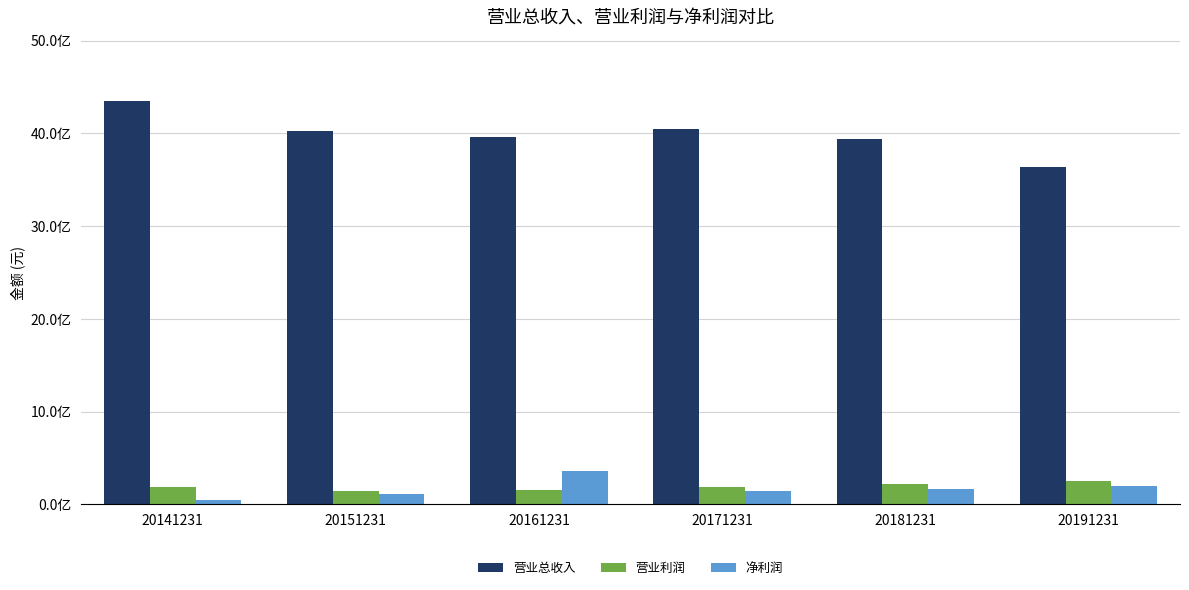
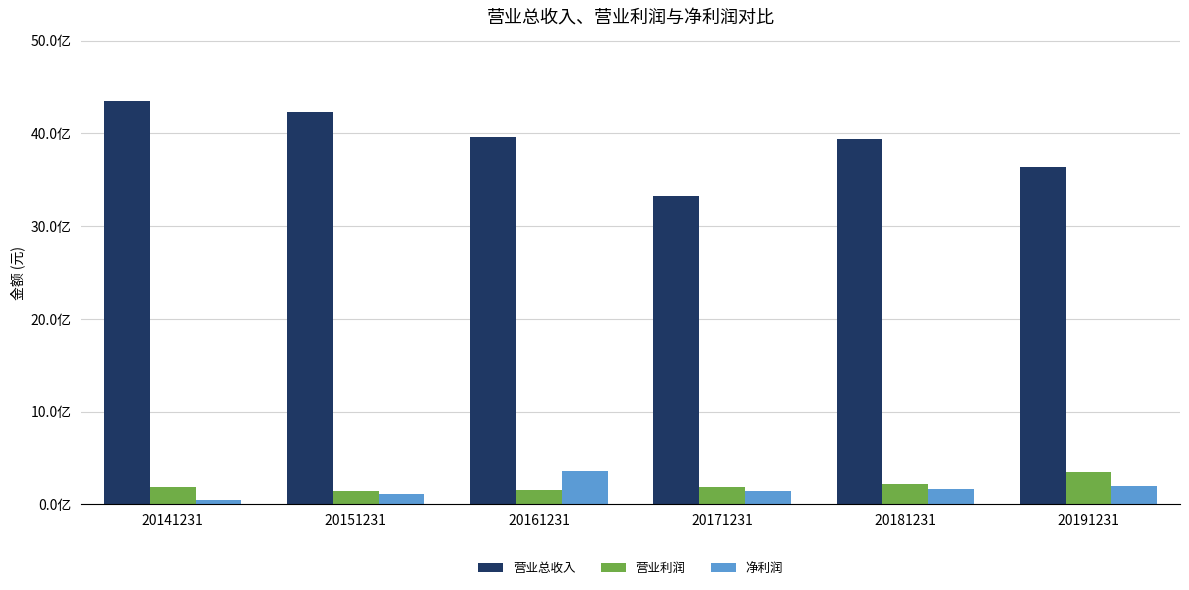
营业总收入, 20151231: 40亿 -> 42亿
营业总收入, 20171231: 40亿 -> 33亿
营业利润, 20191231: 2亿 -> 3亿
